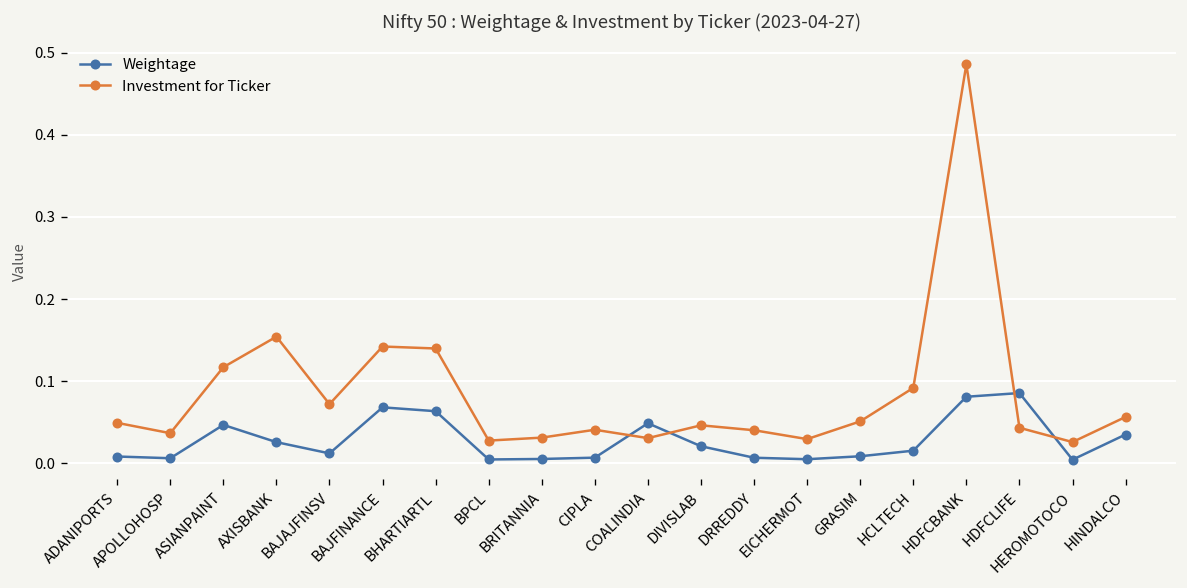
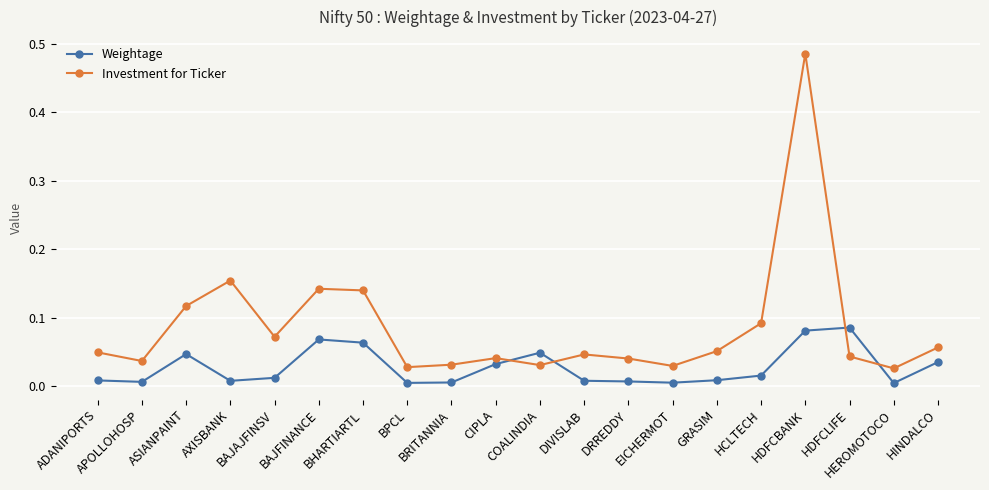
Weightage, AXISBANK: 0.03 -> 0.01
Weightage, CIPLA: 0.01 -> 0.03
Weightage, DIVISLAB: 0.02 -> 0.01
